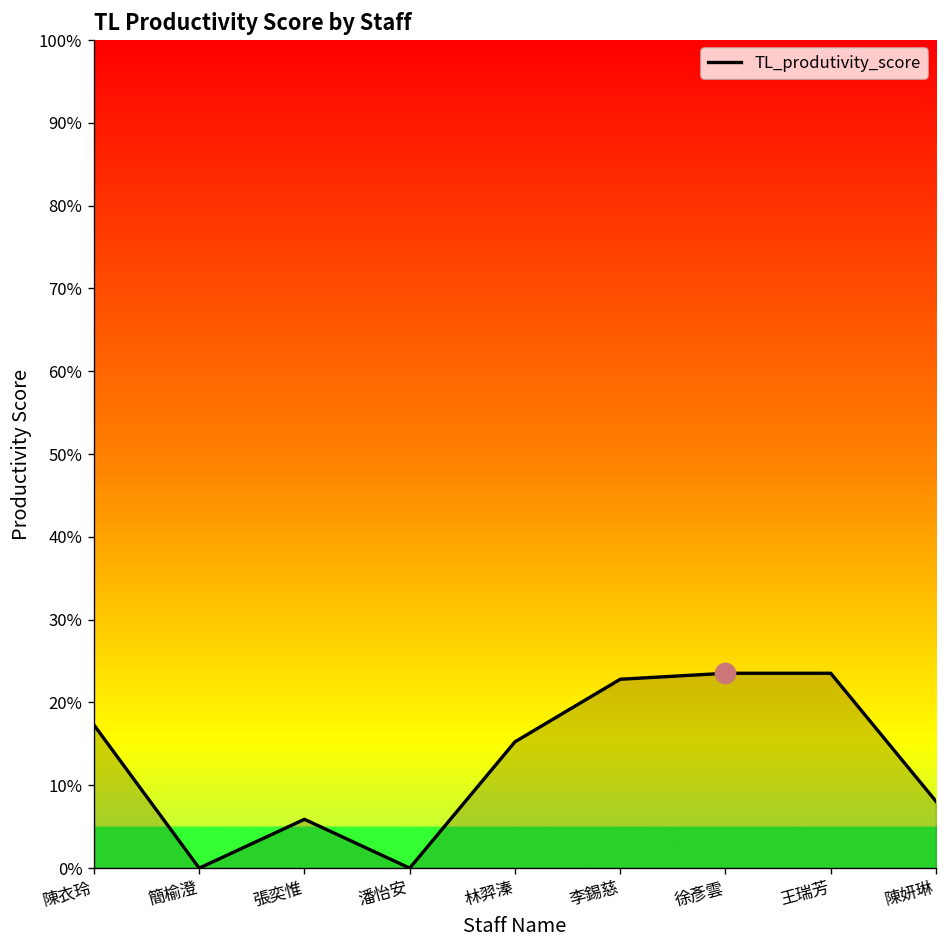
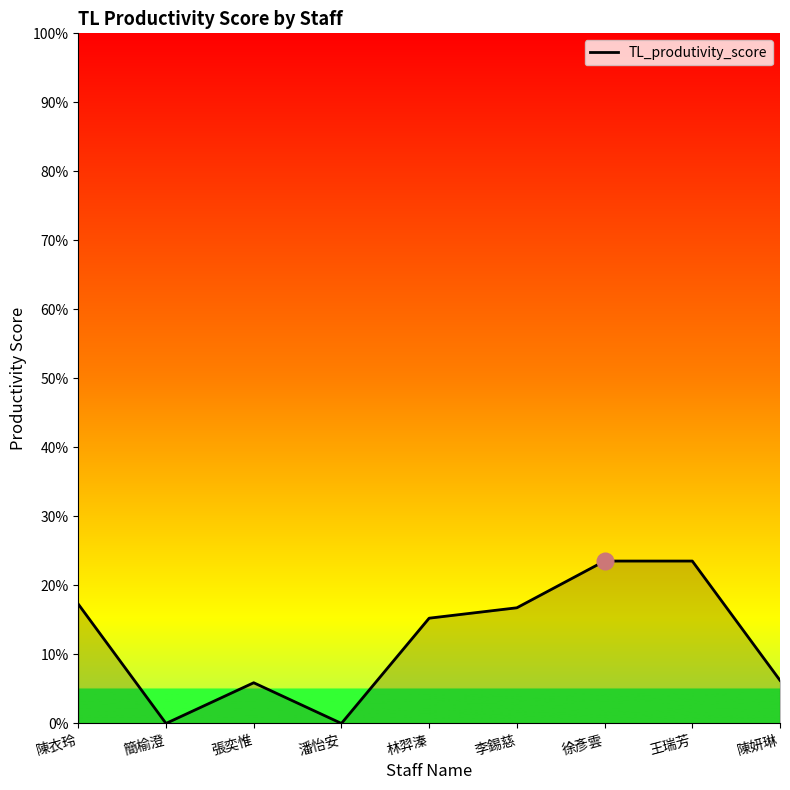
TL_produtivity_score, 李錫慈: 23% -> 17%
TL_produtivity_score, 陳妍琳: 8% -> 6%
